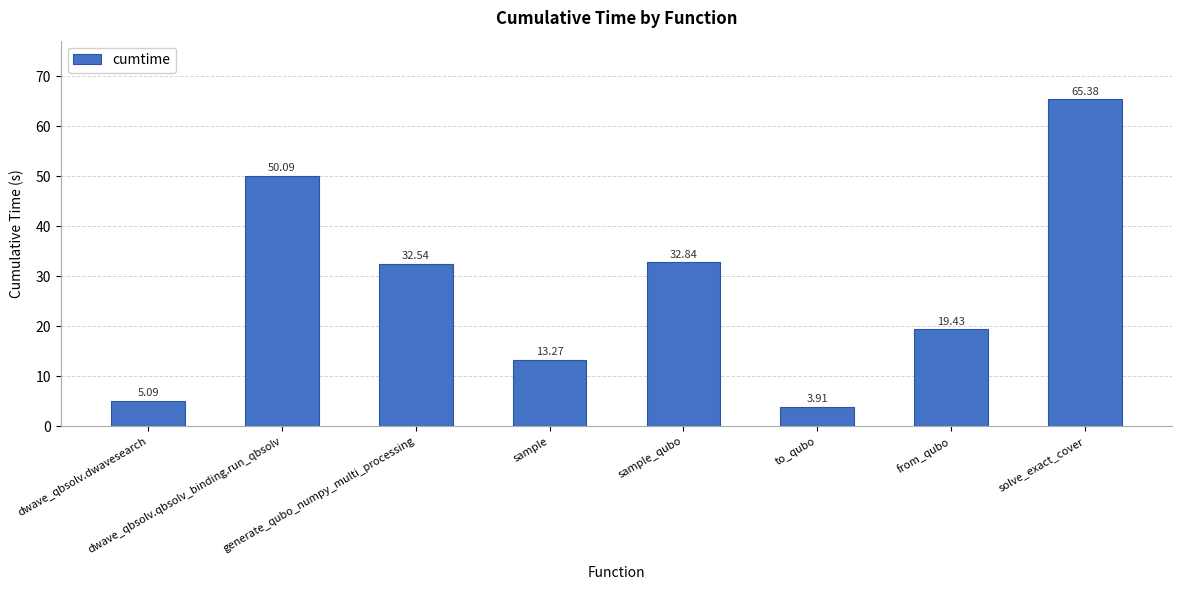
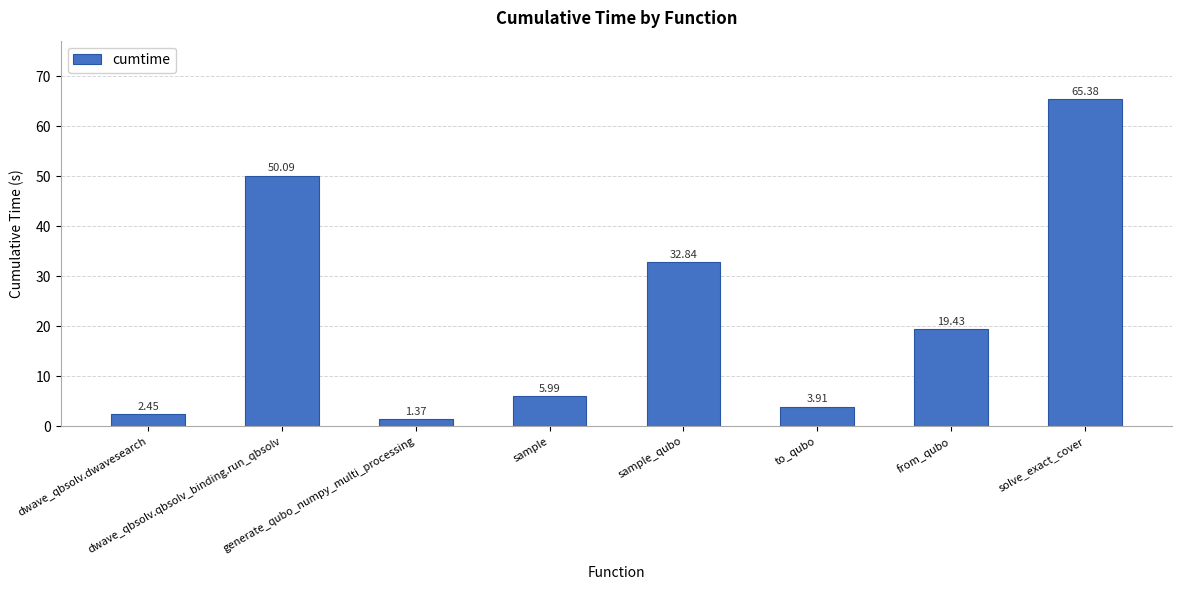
dwave_qbsolv.dwavesearch: 5.09 -> 2.45
generate_qubo_numpy_multi_processing: 32.54 -> 1.37
sample: 13.27 -> 5.99
